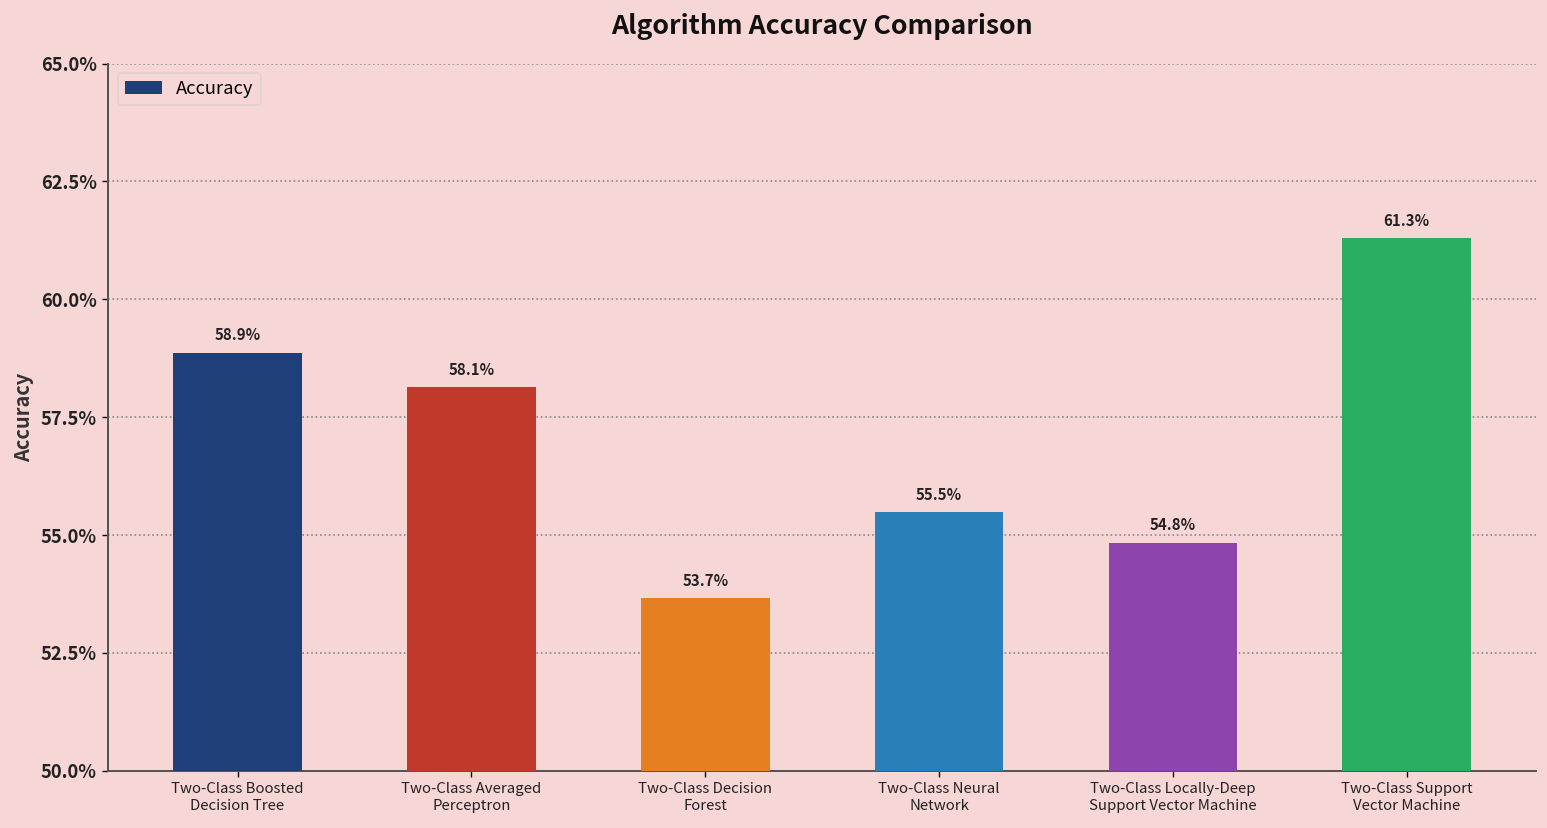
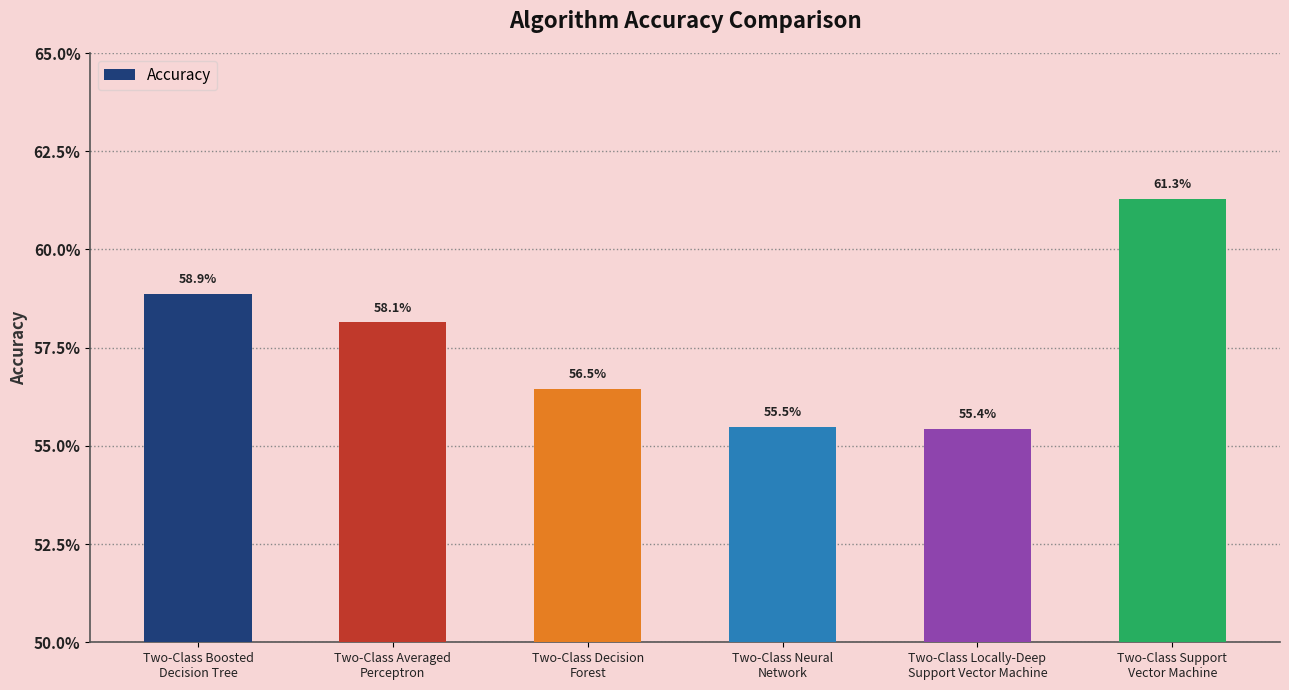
Two-Class Decision Forest: 53.7% -> 56.5%
Two-Class Locally-Deep Support Vector Machine: 54.8% -> 55.4%
